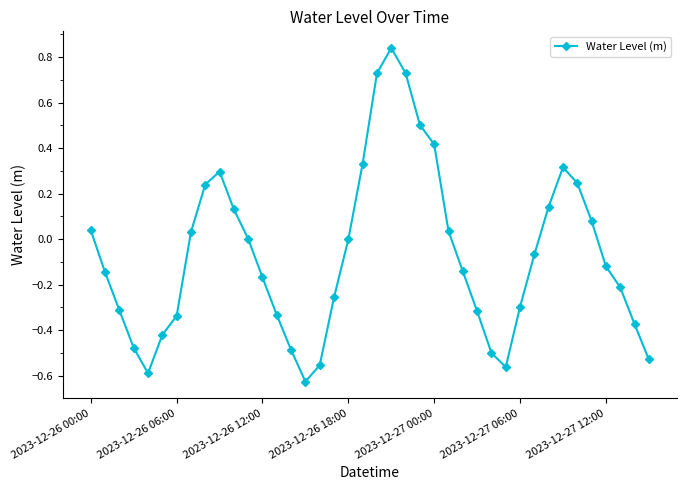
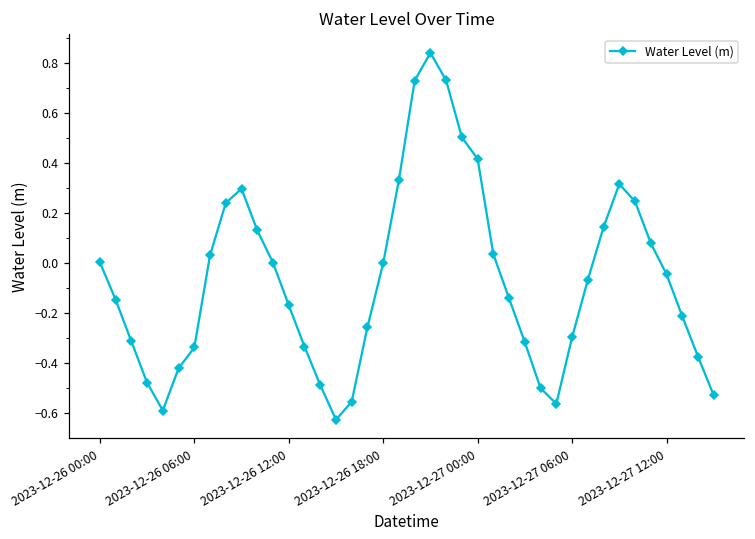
2023-12-26 00:00: 0.04 -> 0.00
2023-12-27 12:00: -0.12 -> -0.04
